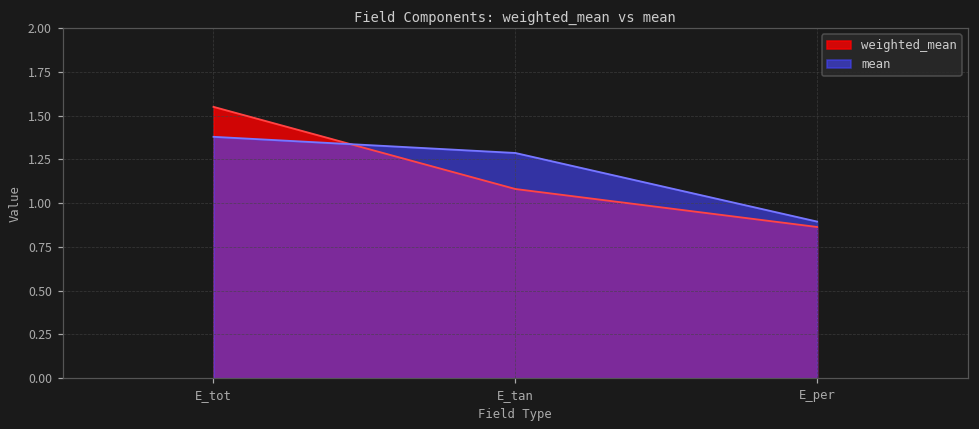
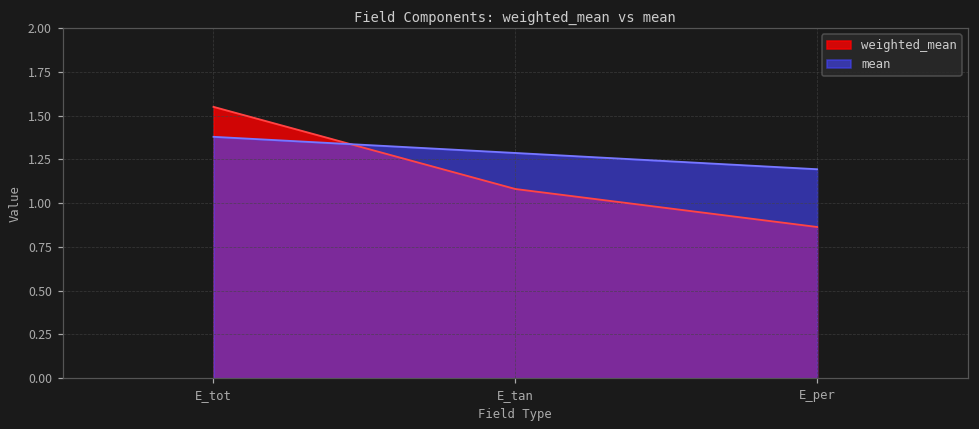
mean, E_per: 0.89 -> 1.19
